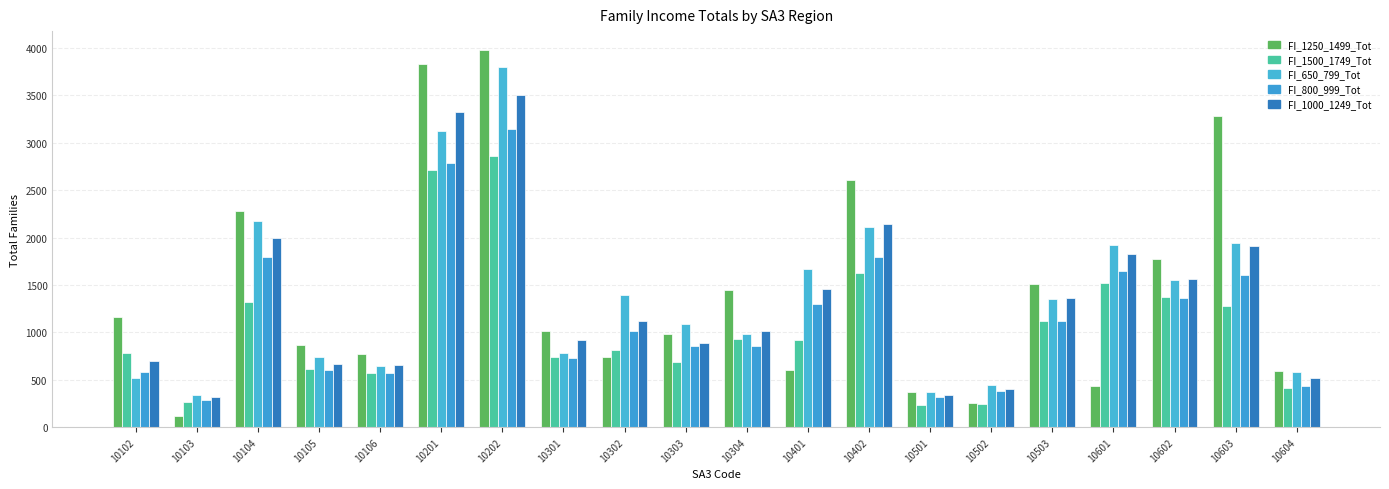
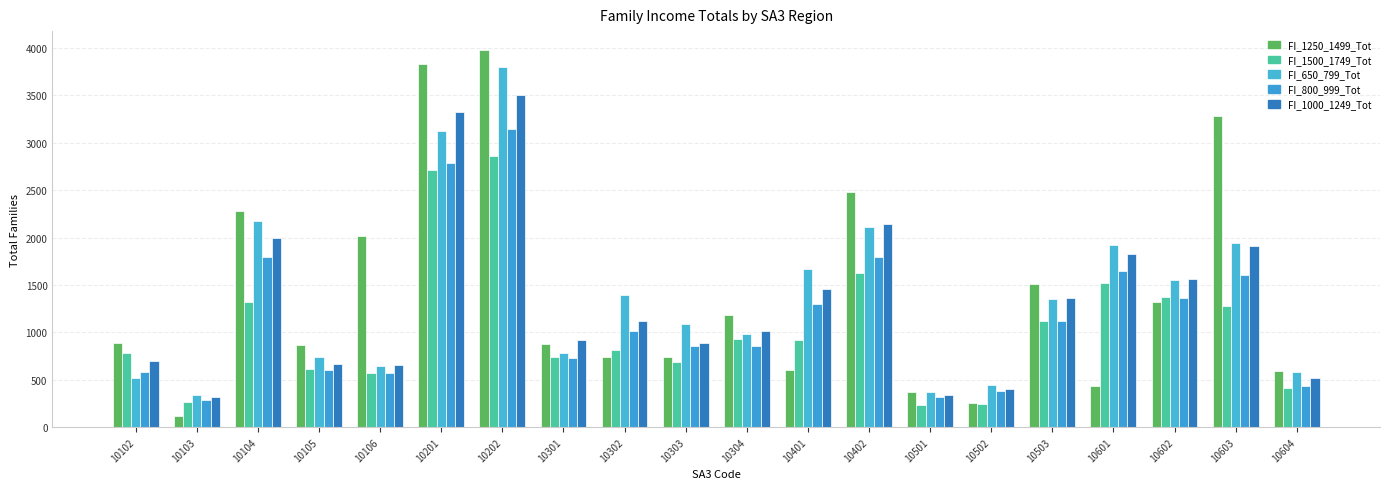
FI_1250_1499_Tot, 10102: 1200 -> 900
FI_1250_1499_Tot, 10106: 800 -> 2000
FI_1250_1499_Tot, 10301: 1000 -> 900
FI_1250_1499_Tot, 10303: 1000 -> 700
FI_1250_1499_Tot, 10304: 1400 -> 1200
FI_1250_1499_Tot, 10402: 2600 -> 2500
FI_1250_1499_Tot, 10602: 1800 -> 1300
